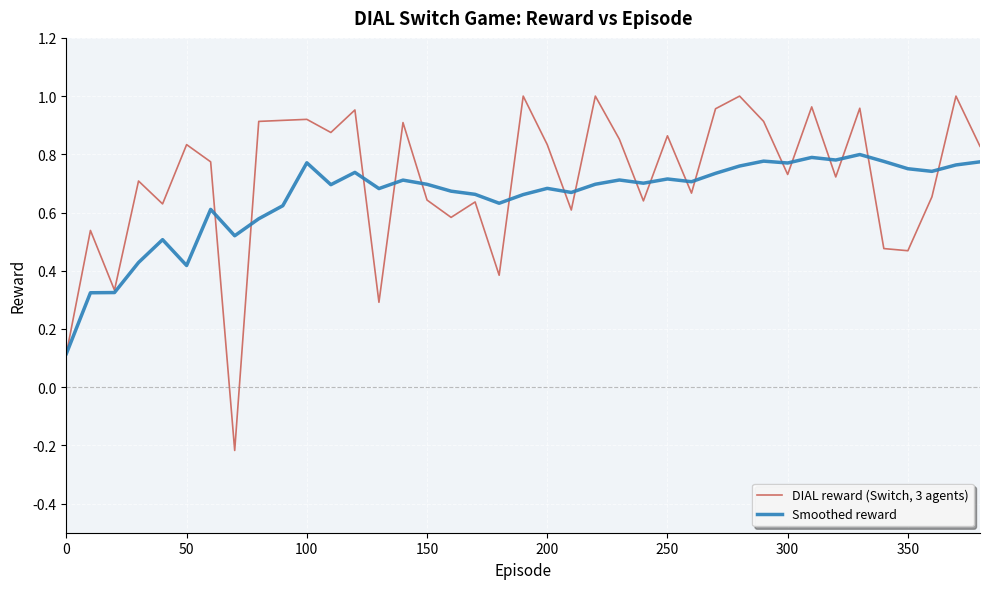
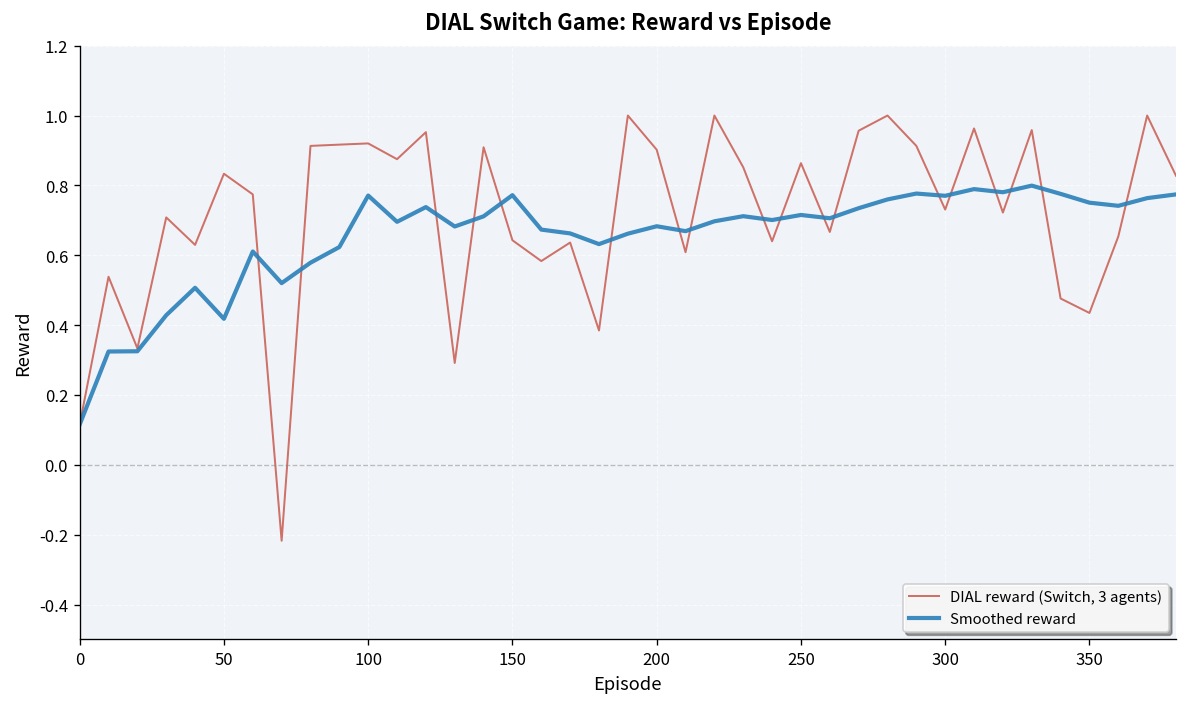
Smoothed reward, 150: 0.70 -> 0.77
DIAL reward (Switch, 3 agents), 200: 0.83 -> 0.90
DIAL reward (Switch, 3 agents), 350: 0.47 -> 0.43
